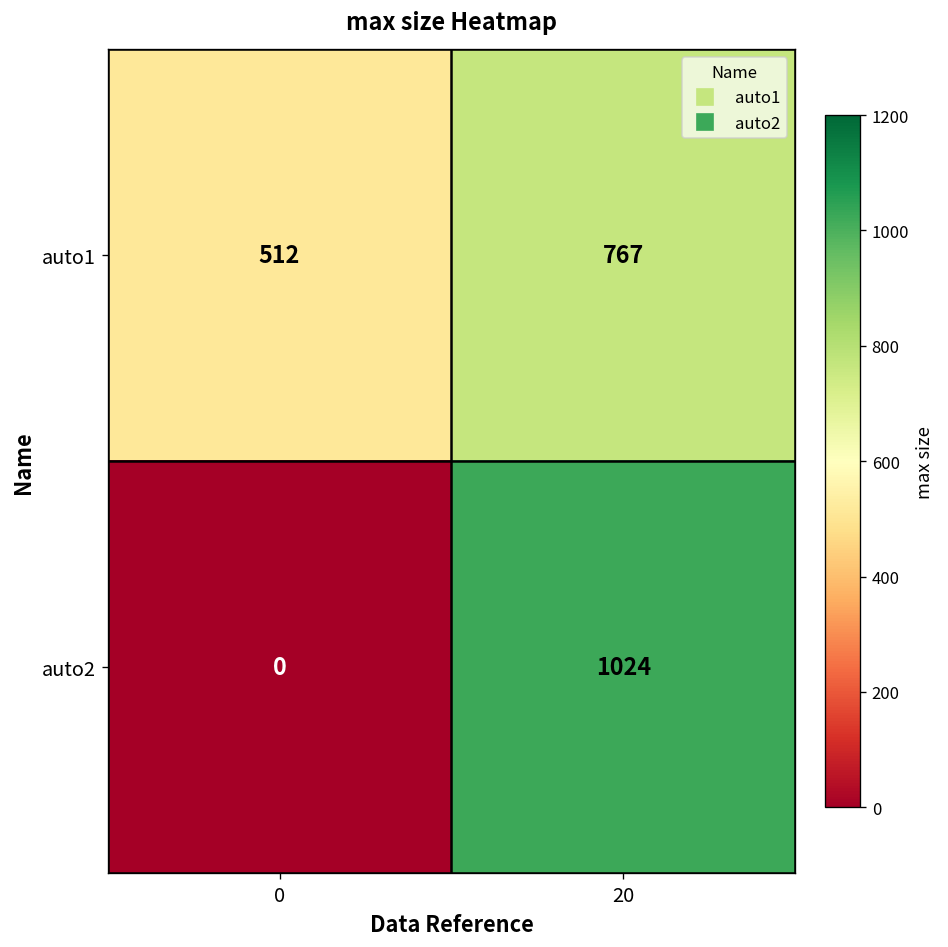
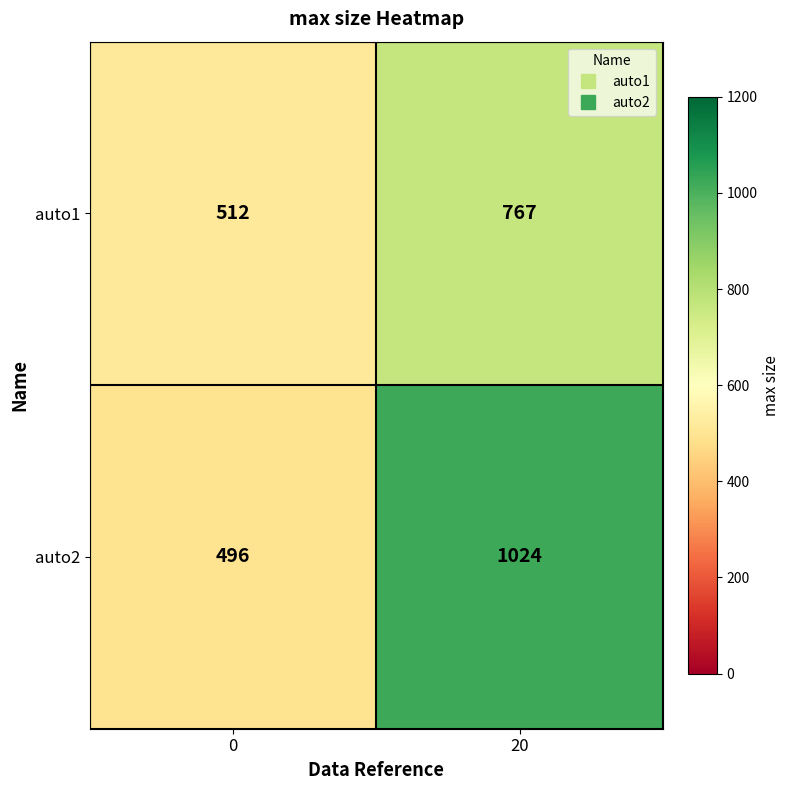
auto2, 0: 0 -> 496
